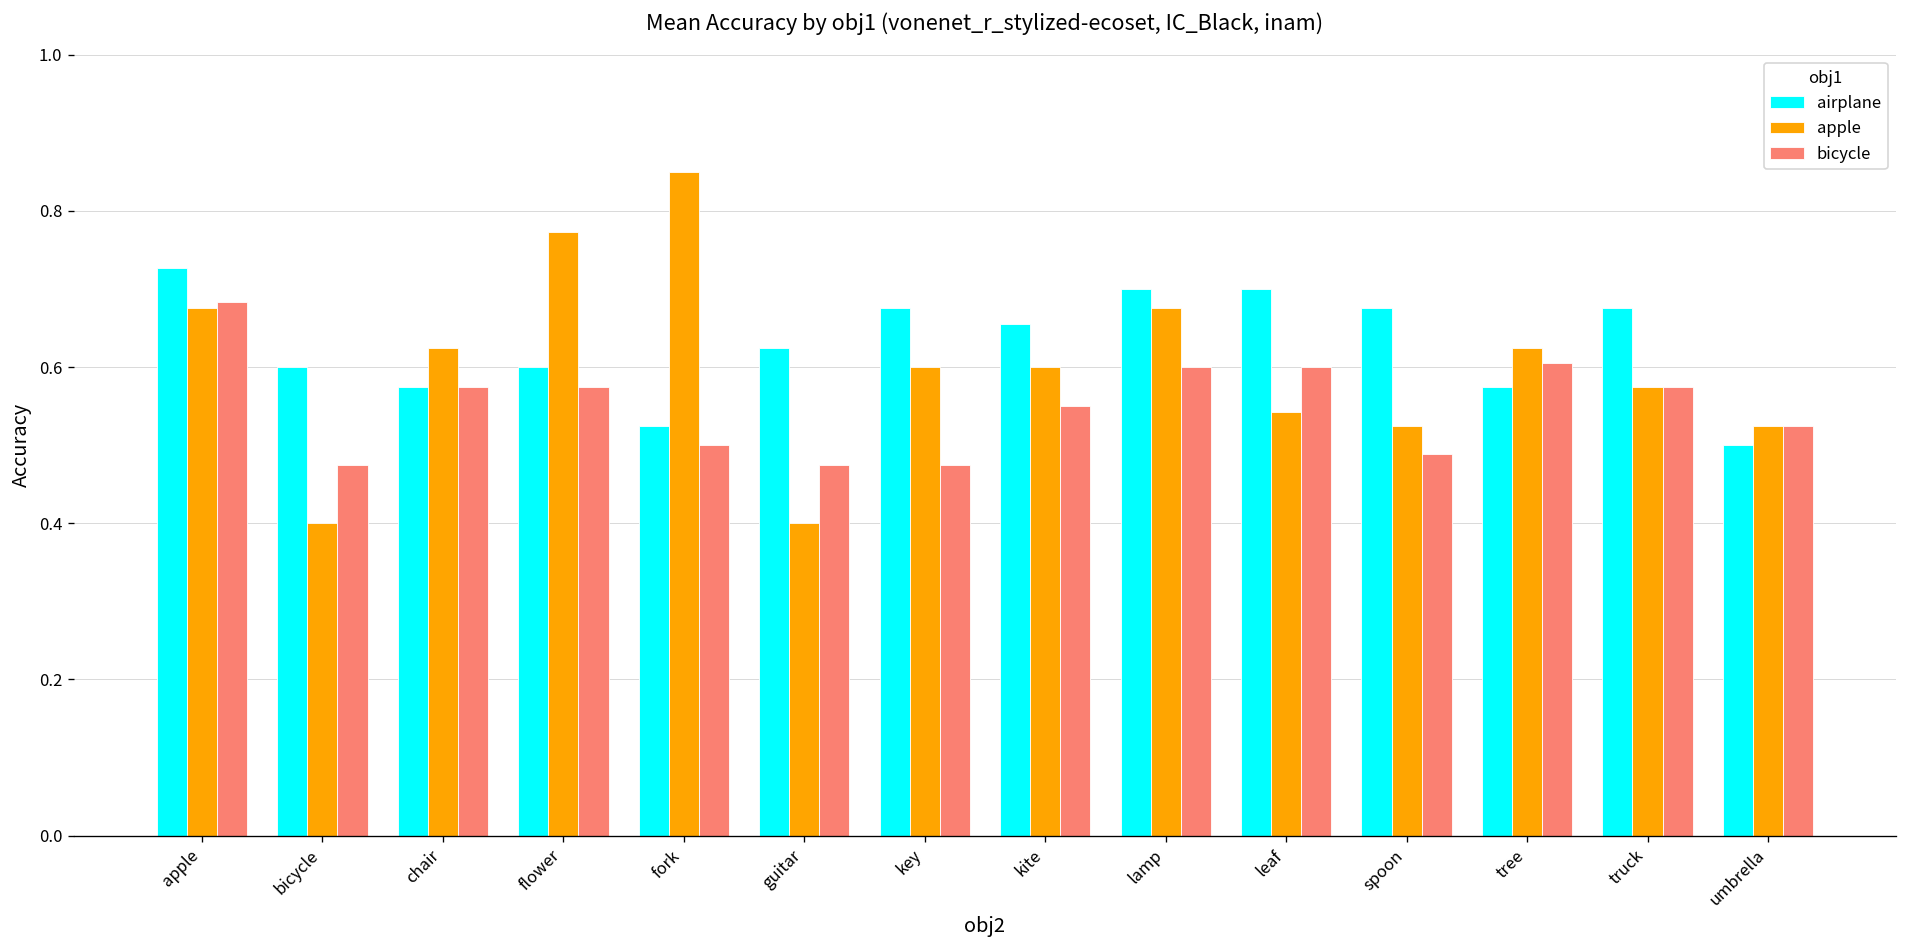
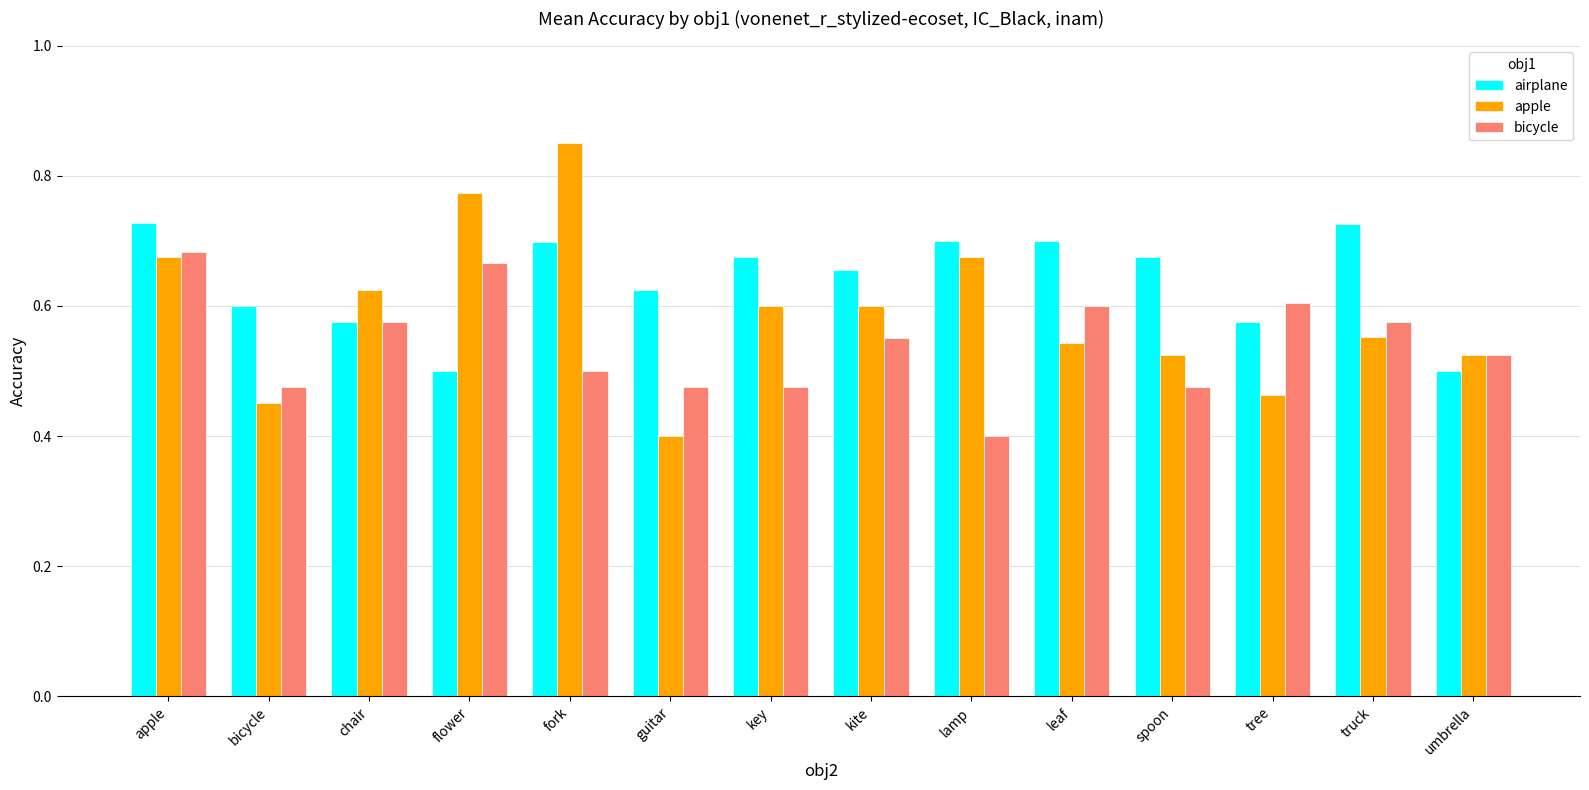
apple, bicycle: 0.40 -> 0.45
airplane, flower: 0.6 -> 0.5
bicycle, flower: 0.58 -> 0.67
airplane, fork: 0.53 -> 0.70
bicycle, lamp: 0.6 -> 0.4
bicycle, spoon: 0.49 -> 0.48
apple, tree: 0.63 -> 0.46
airplane, truck: 0.68 -> 0.73
apple, truck: 0.58 -> 0.55
